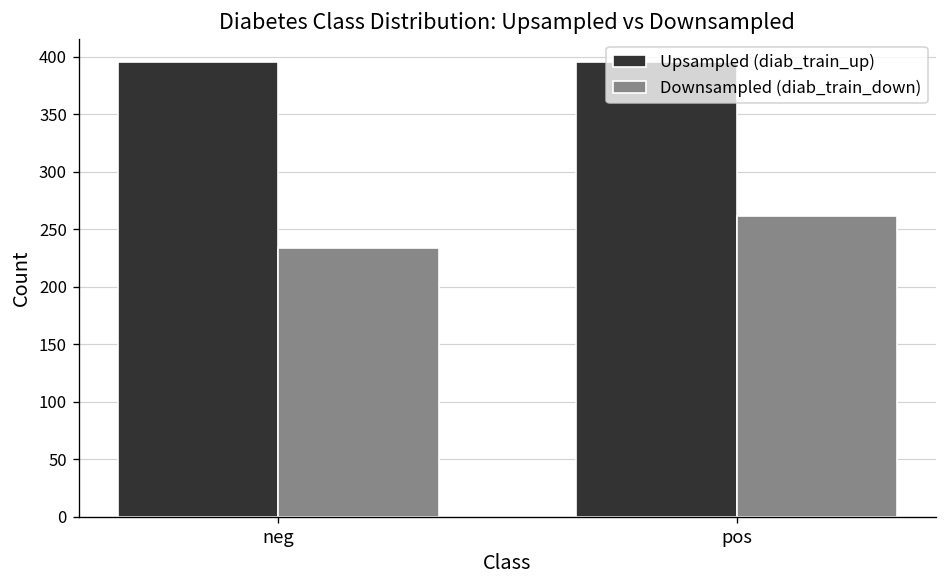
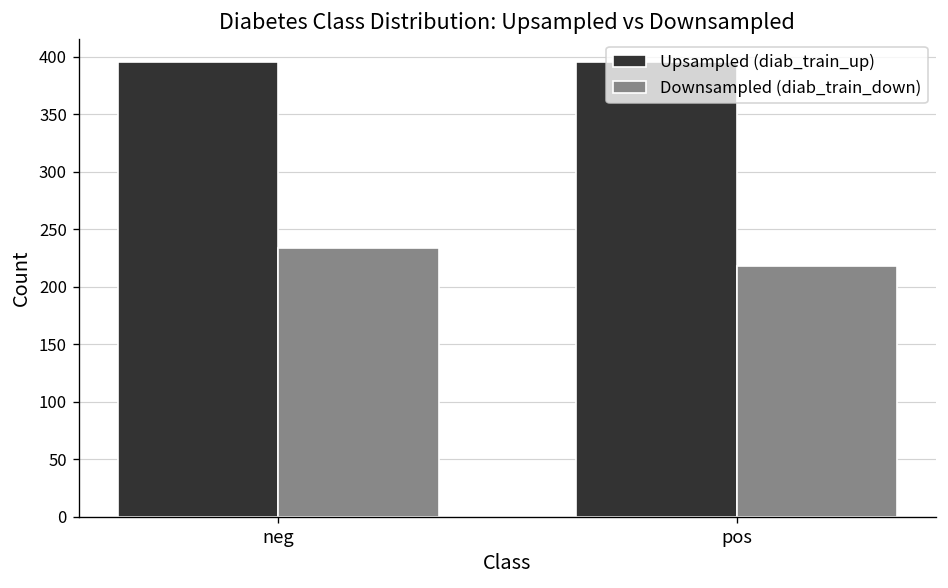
Downsampled (diab_train_down), pos: 260 -> 220
